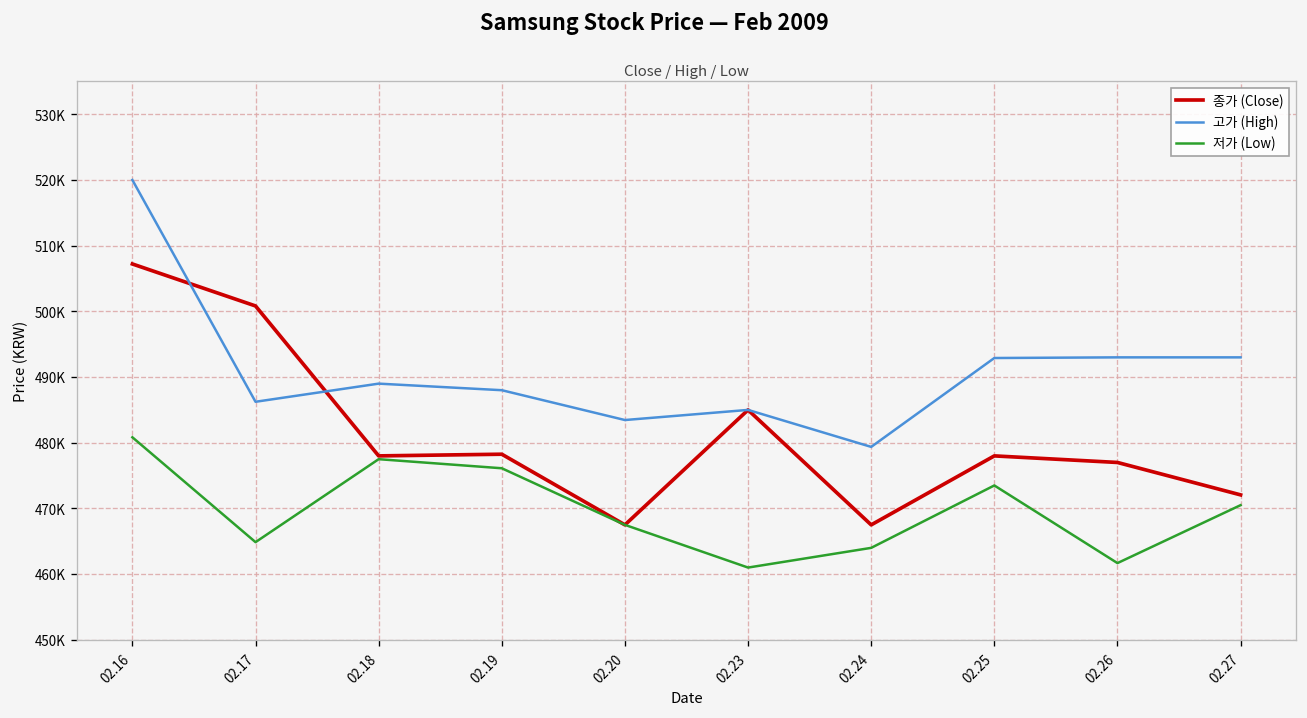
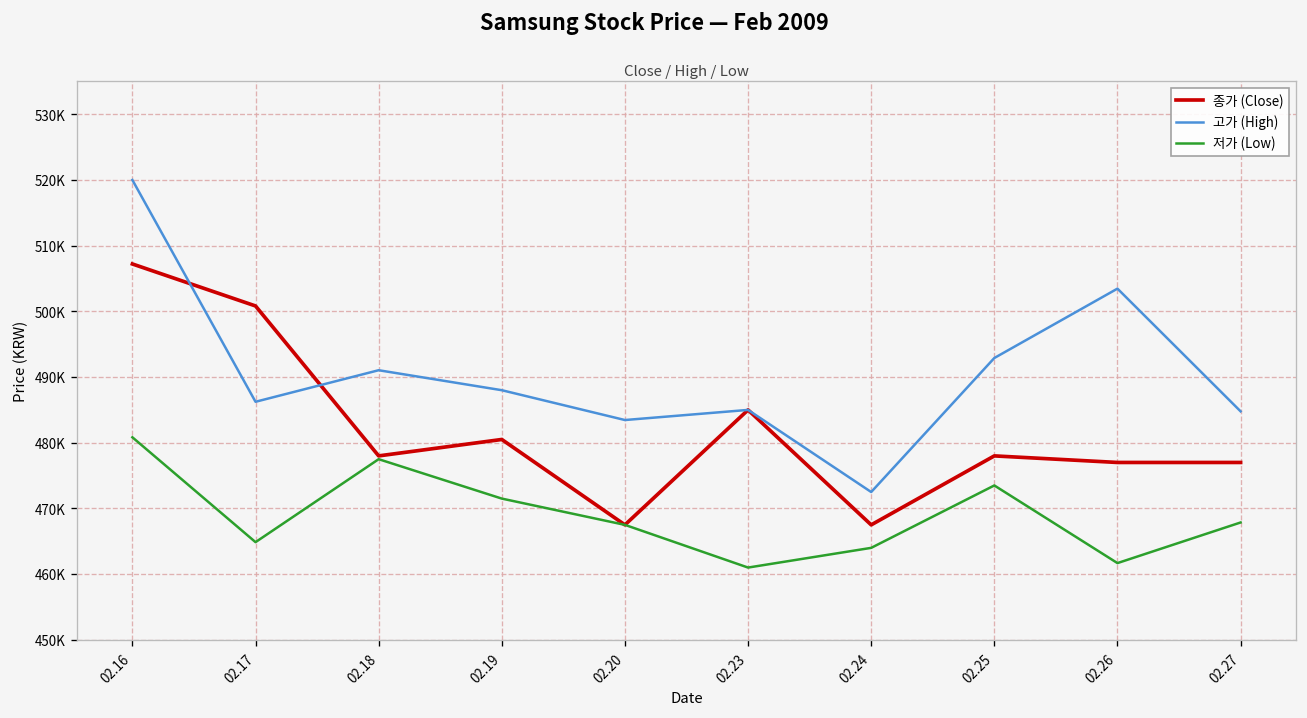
고가 (High), 02.18: 489000 -> 491000
종가 (Close), 02.19: 478000 -> 481000
저가 (Low), 02.19: 476000 -> 472000
고가 (High), 02.24: 479000 -> 473000
고가 (High), 02.26: 493000 -> 503000
종가 (Close), 02.27: 472000 -> 477000
고가 (High), 02.27: 493000 -> 485000
저가 (Low), 02.27: 471000 -> 468000
